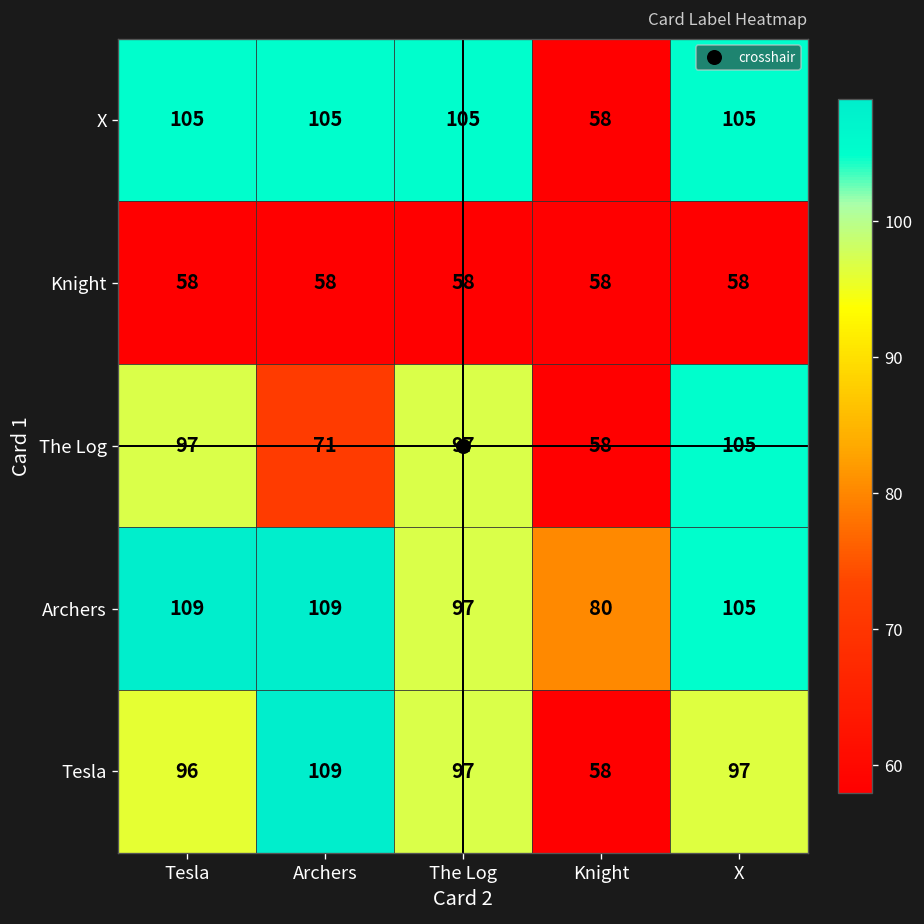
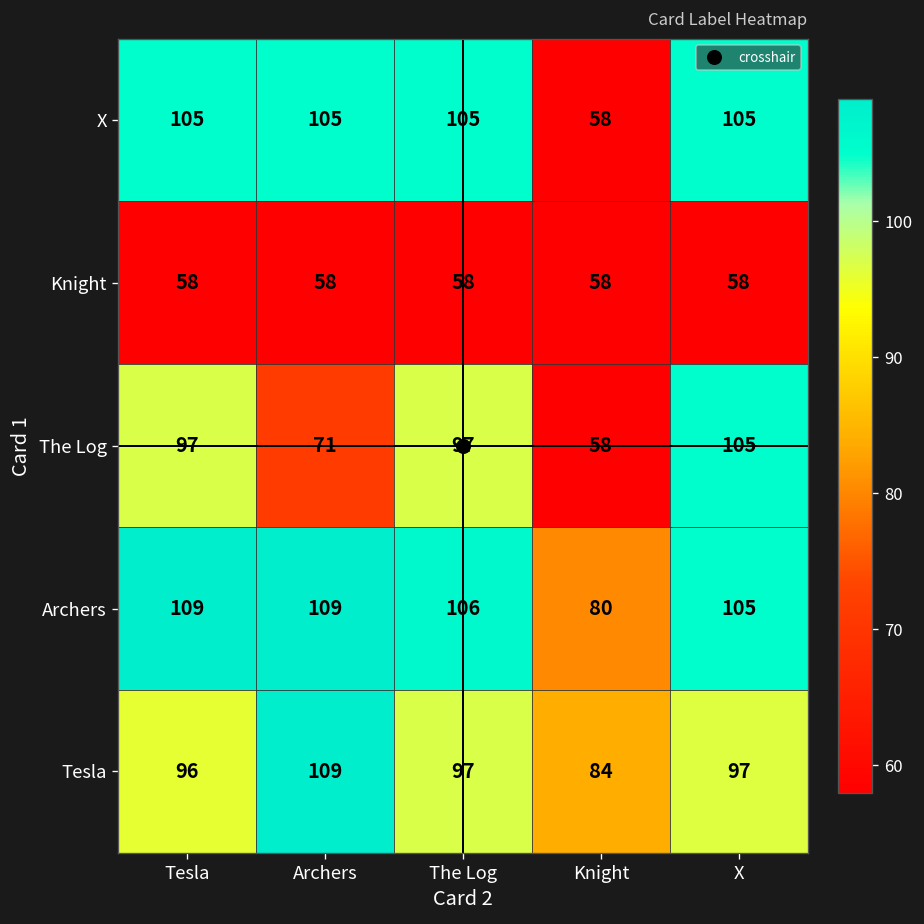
Archers, The Log: 97 -> 106
Tesla, Knight: 58 -> 84
